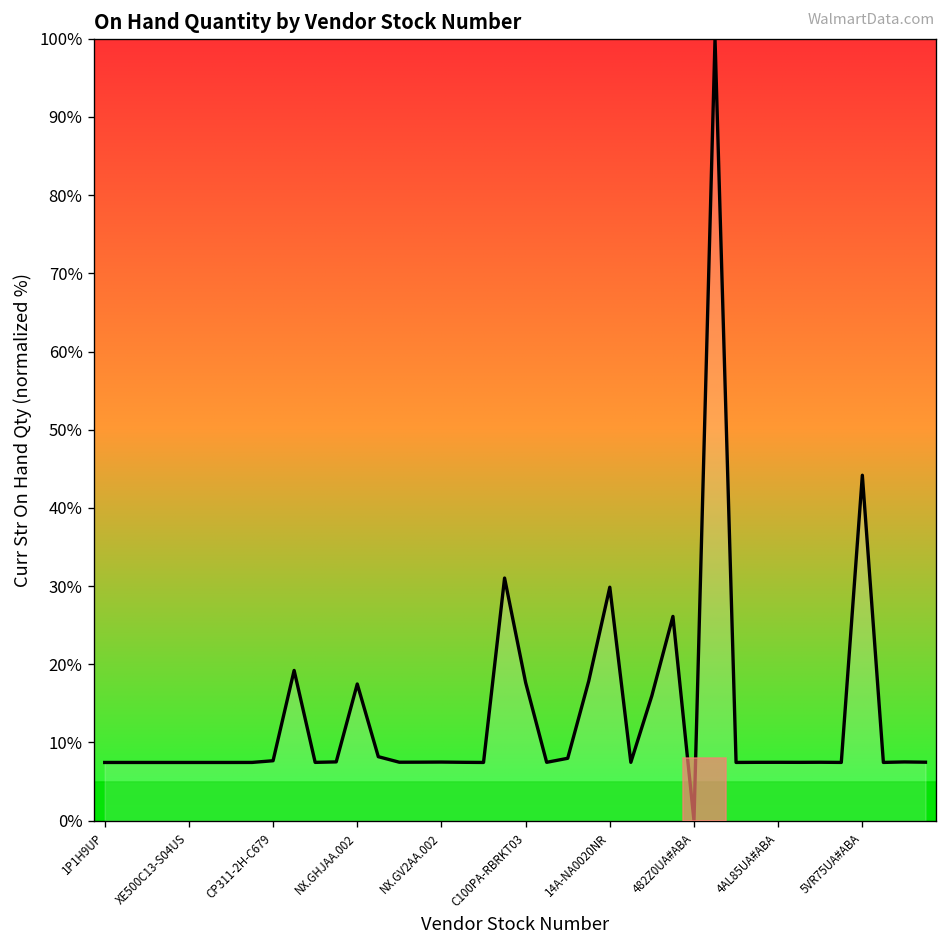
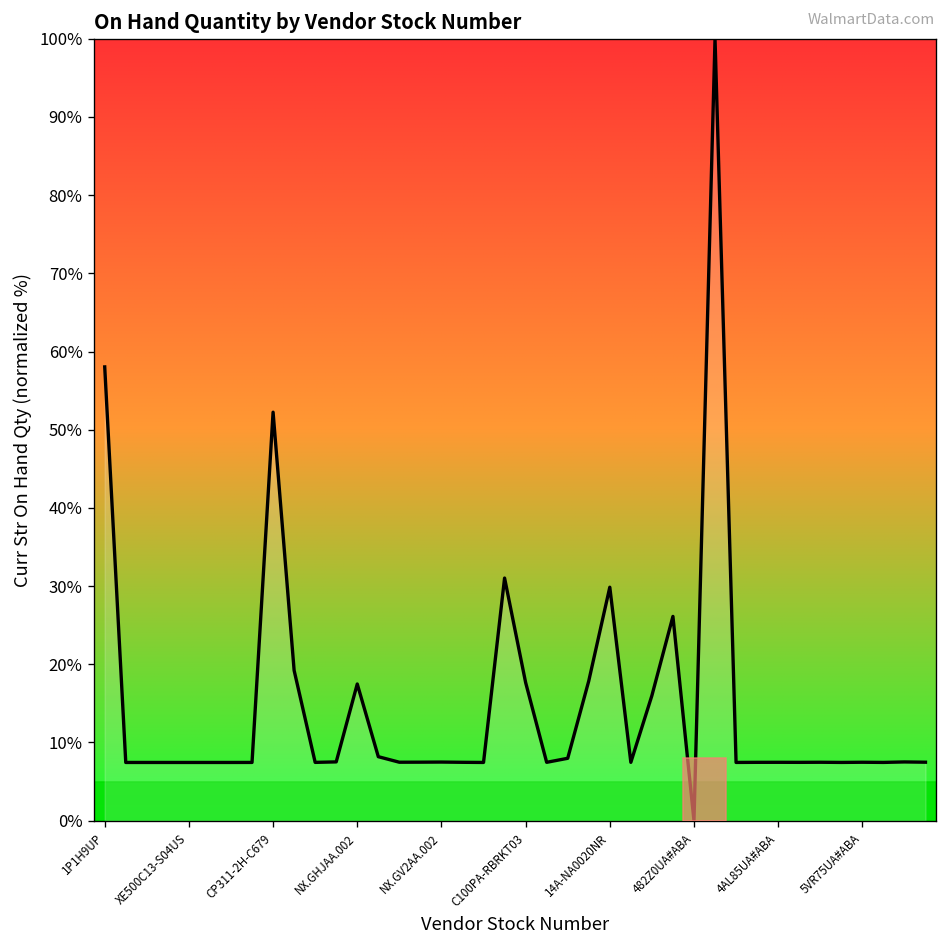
1P1H9UP: 7% -> 58%
CP311-2H-C679: 8% -> 52%
5VR75UA#ABA: 44% -> 7%
